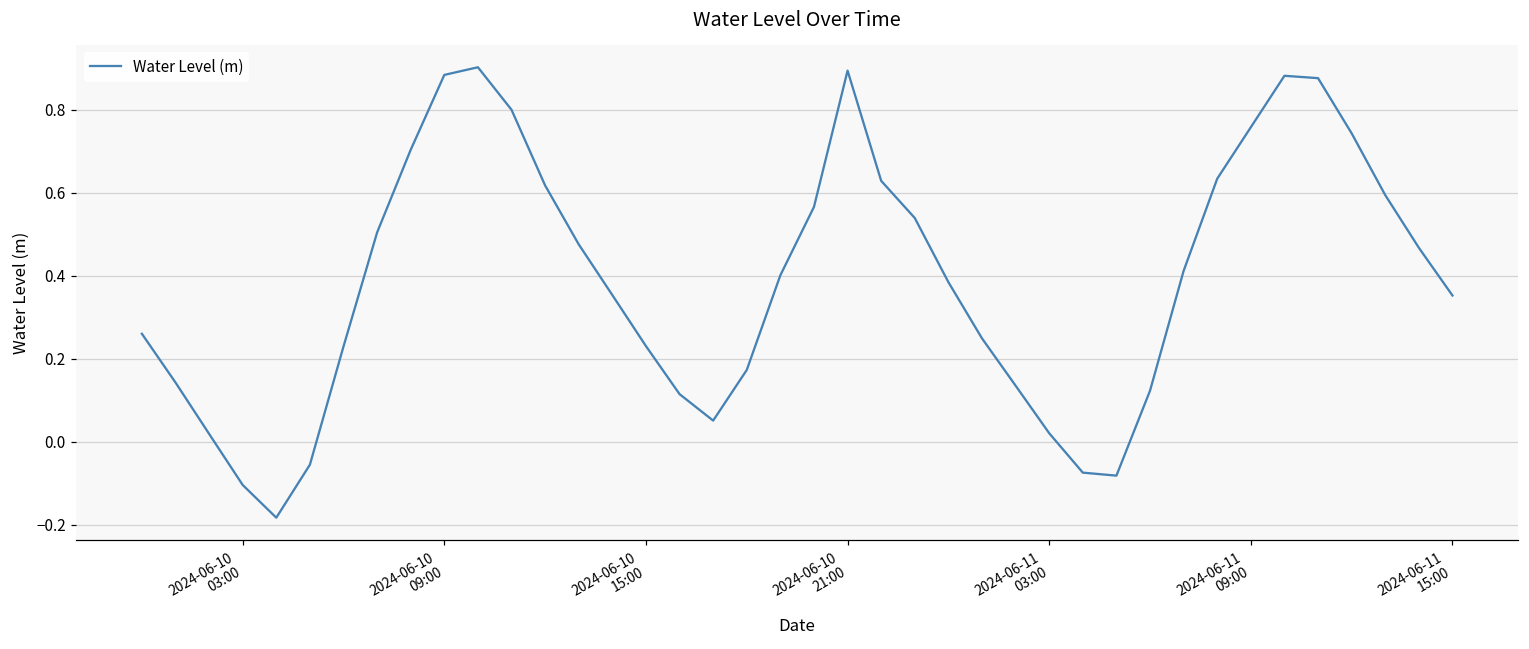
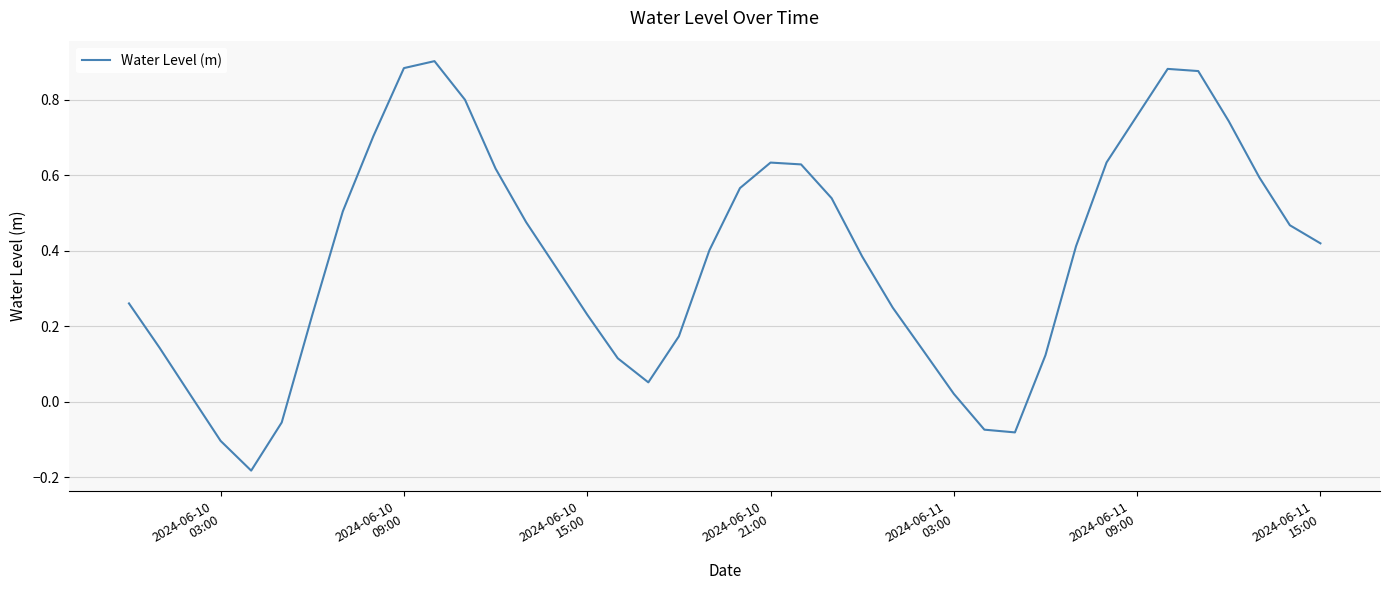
2024-06-10 21:00: 0.89 -> 0.63
2024-06-11 15:00: 0.35 -> 0.42
